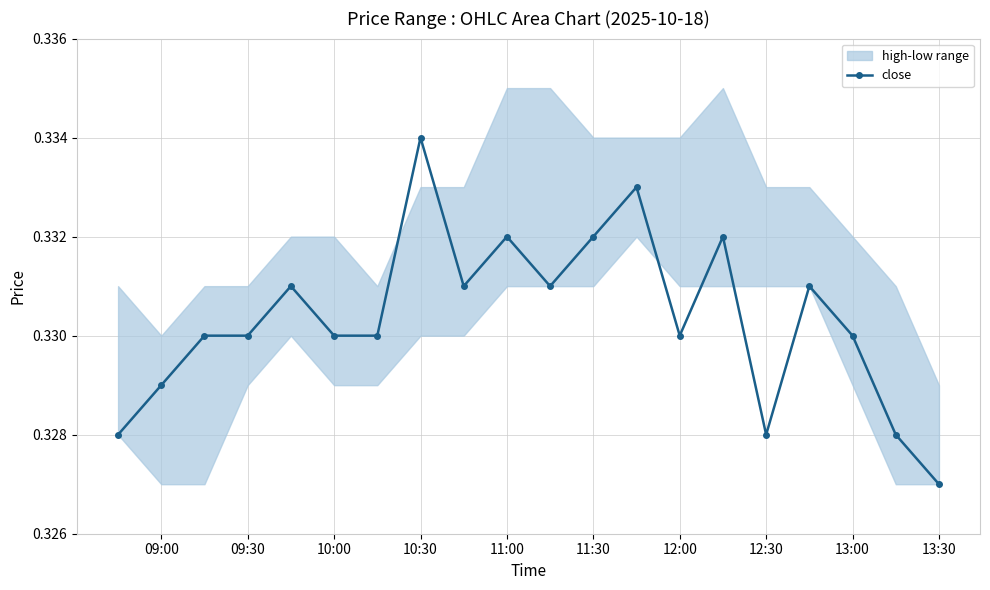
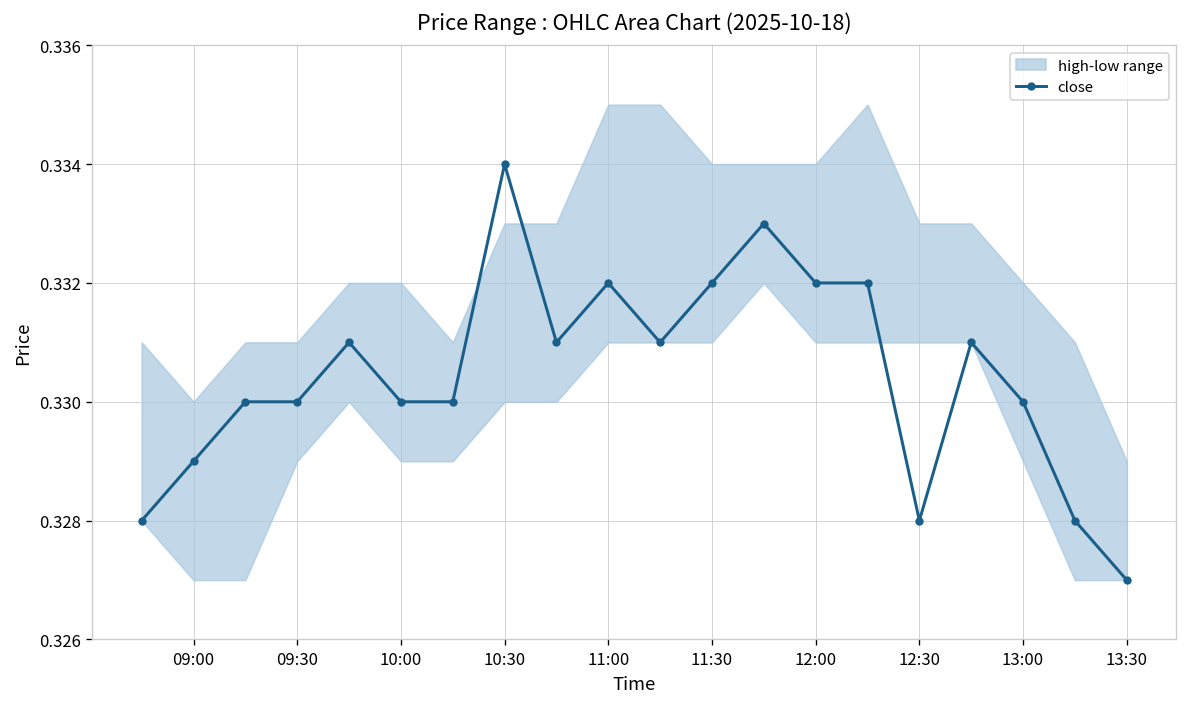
close, 12:00: 0.330 -> 0.332
